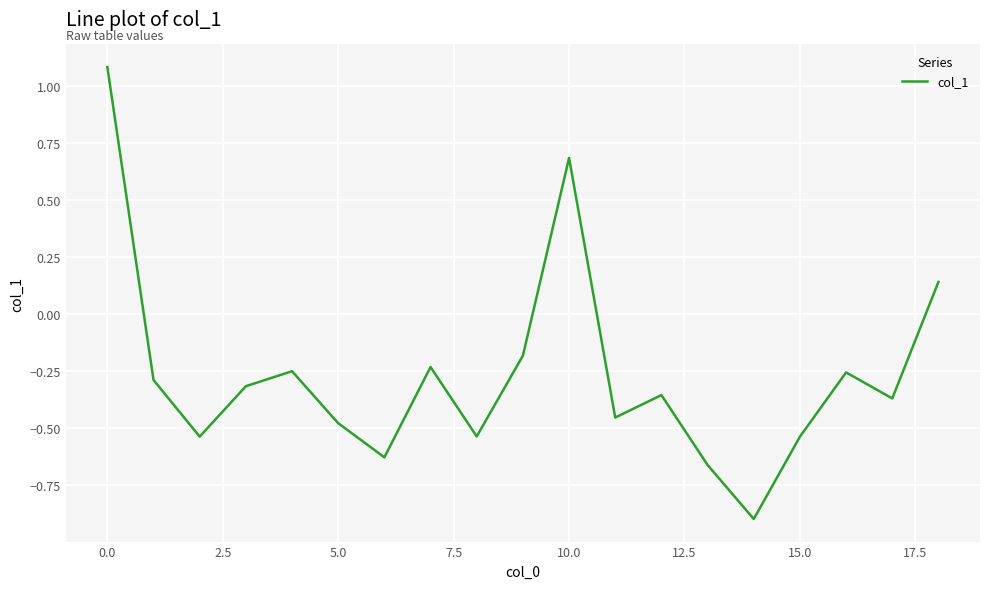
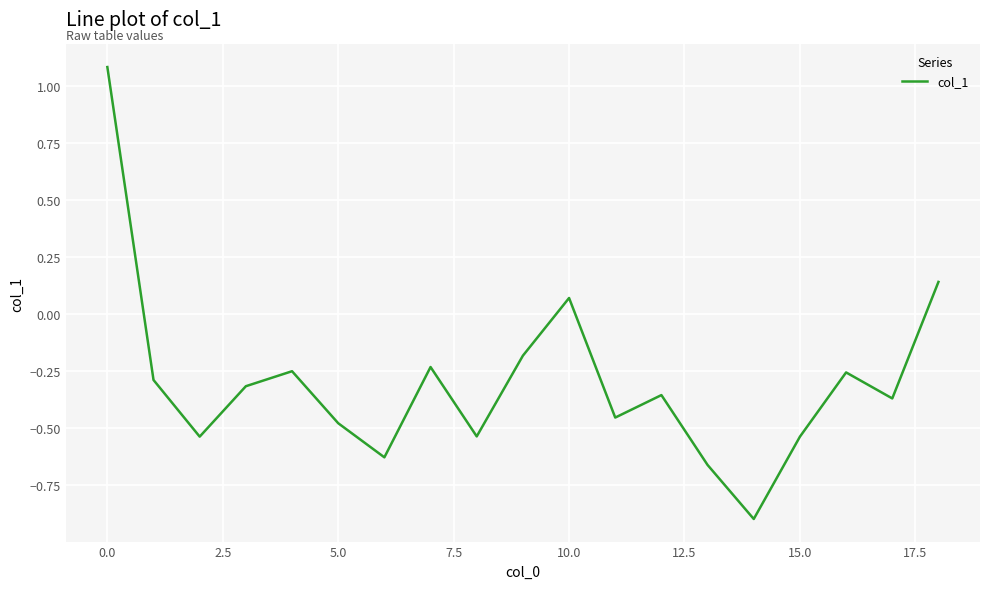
10.0: 0.69 -> 0.07
